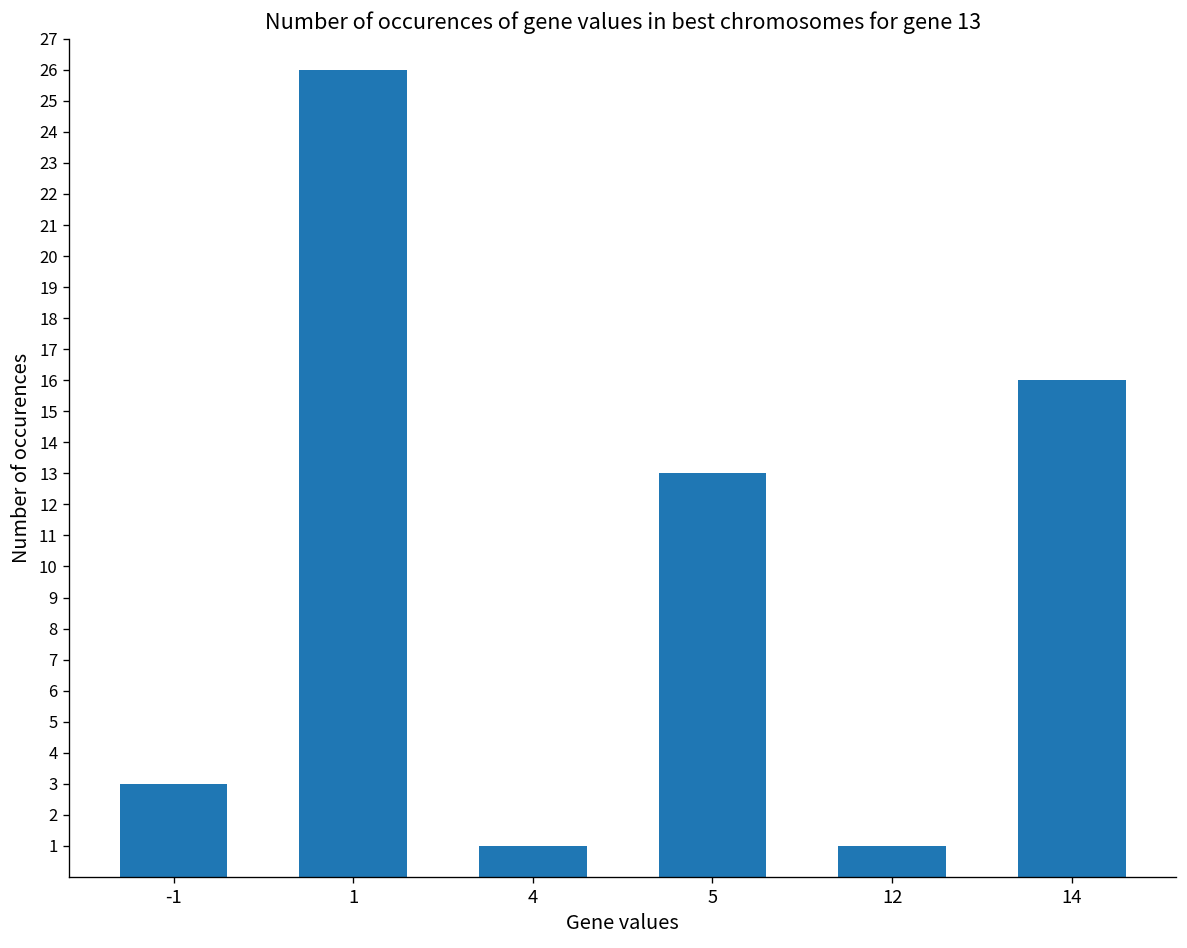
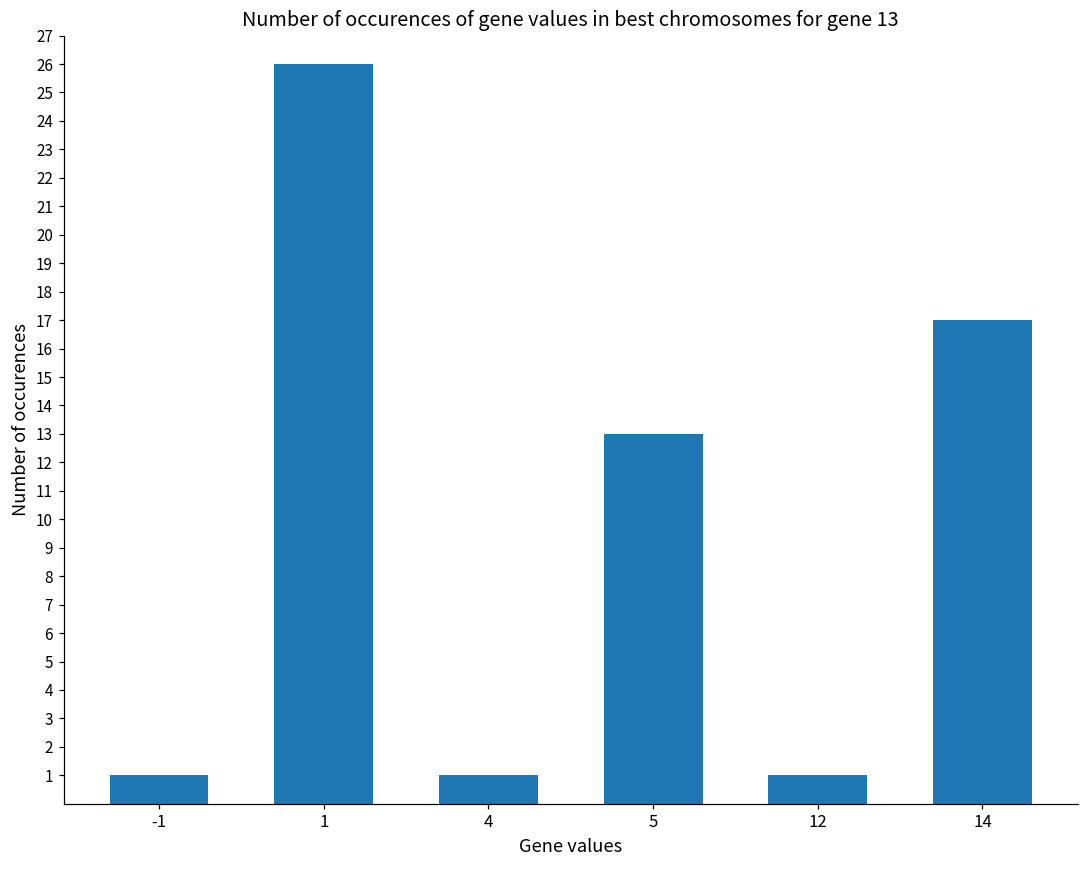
-1: 3 -> 1
14: 16 -> 17
